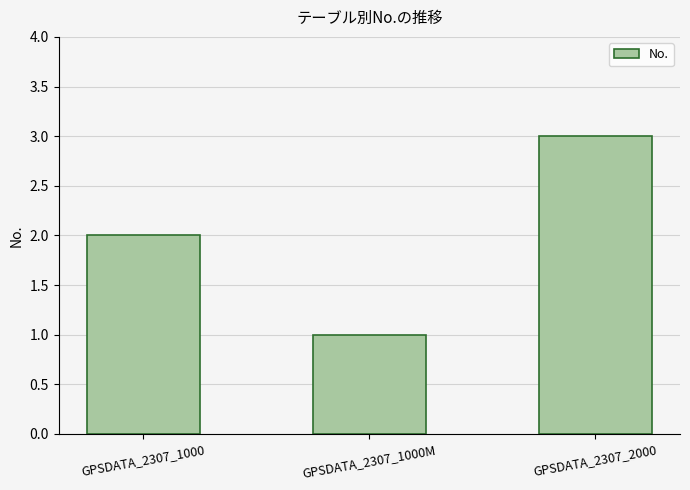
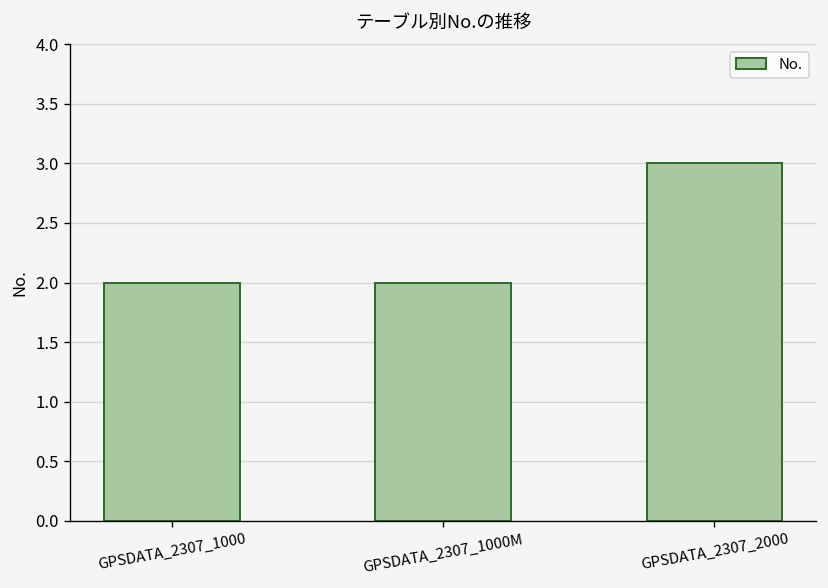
GPSDATA_2307_1000M: 1 -> 2
